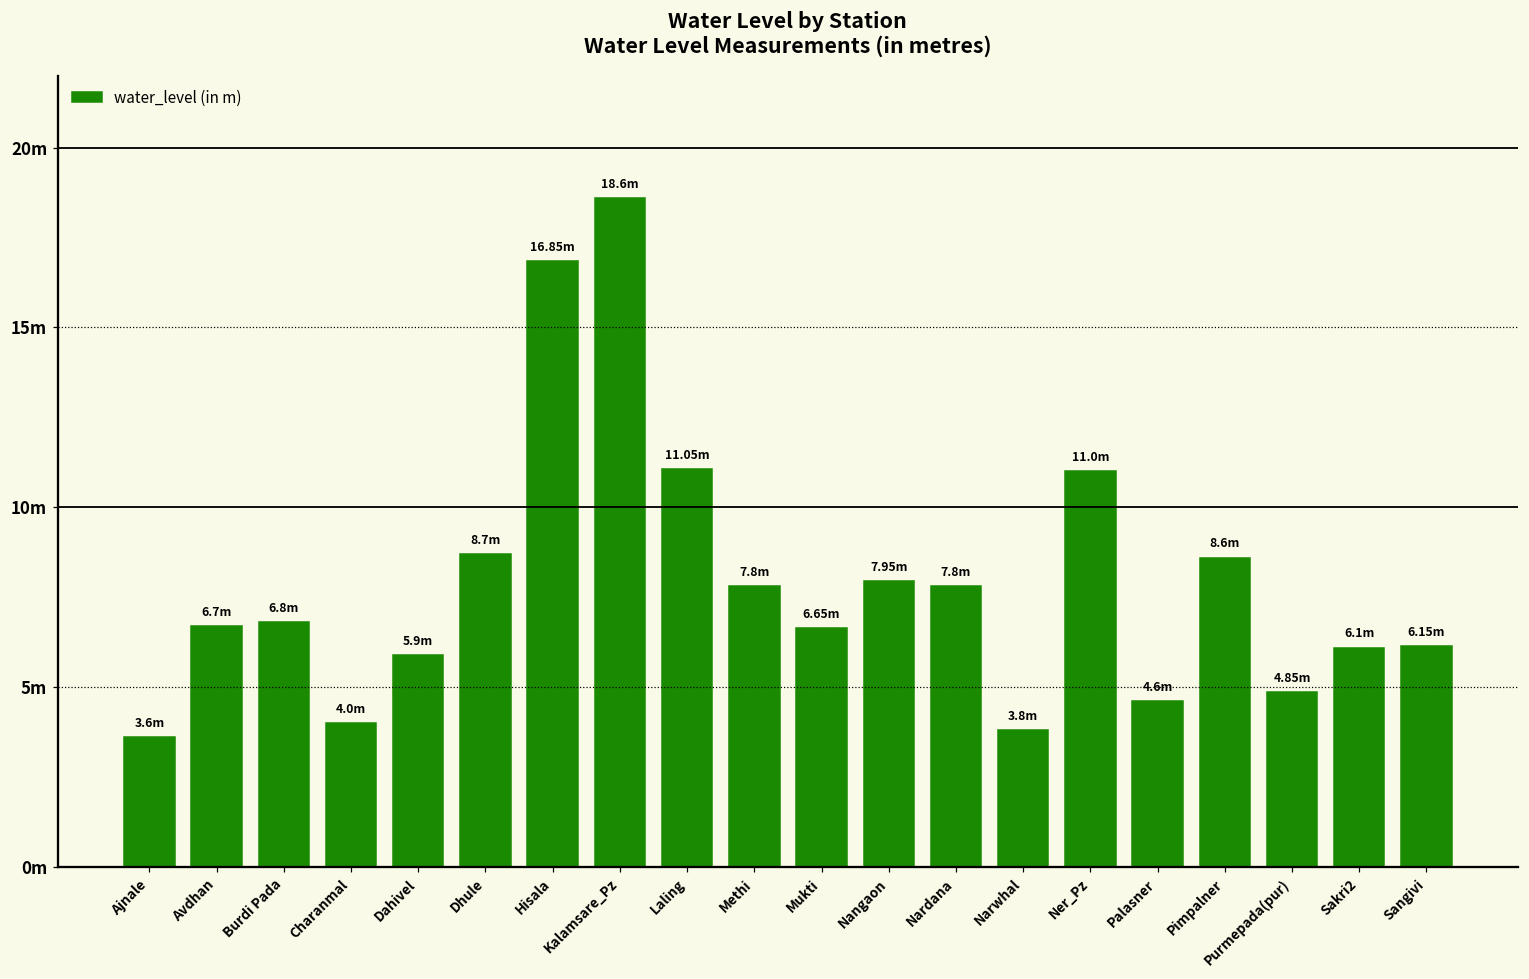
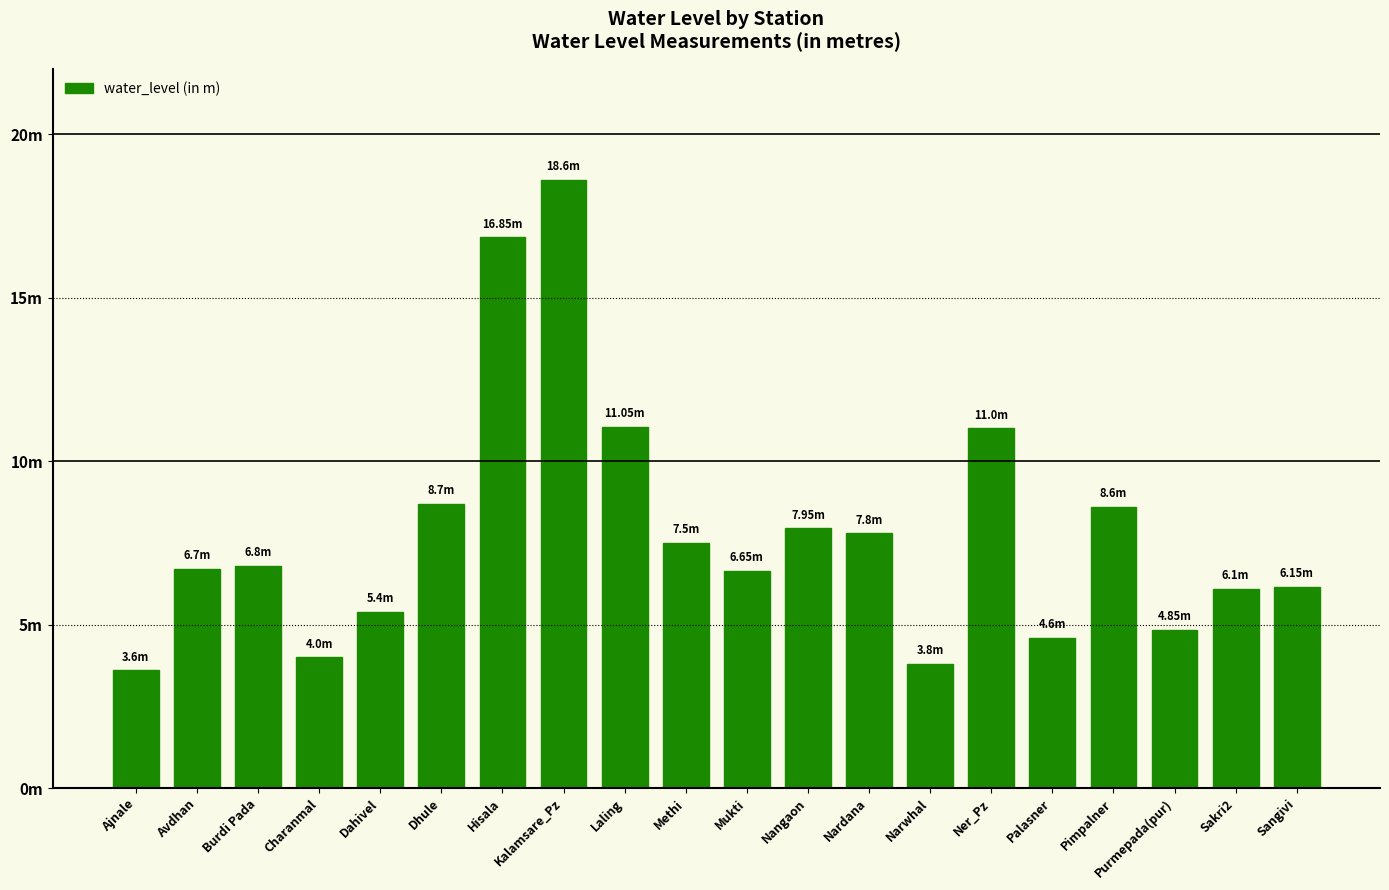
Dahivel: 5.9m -> 5.4m
Methi: 7.8m -> 7.5m
